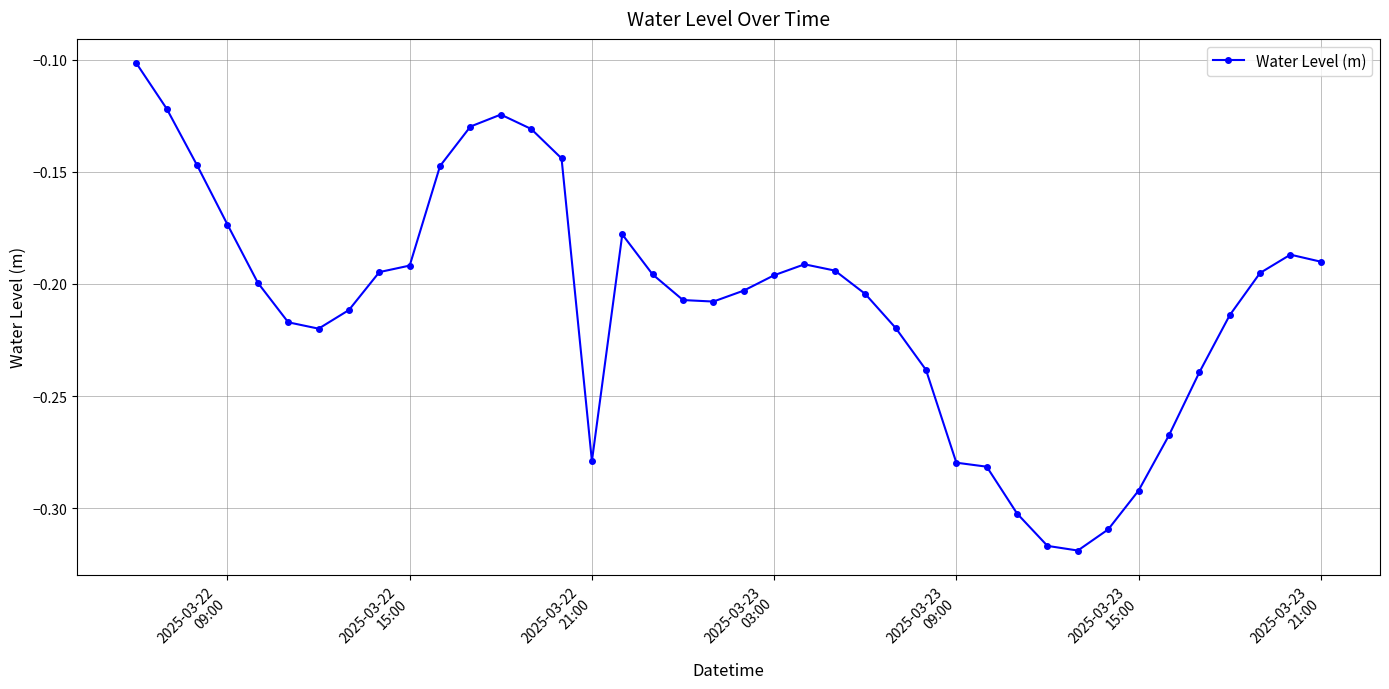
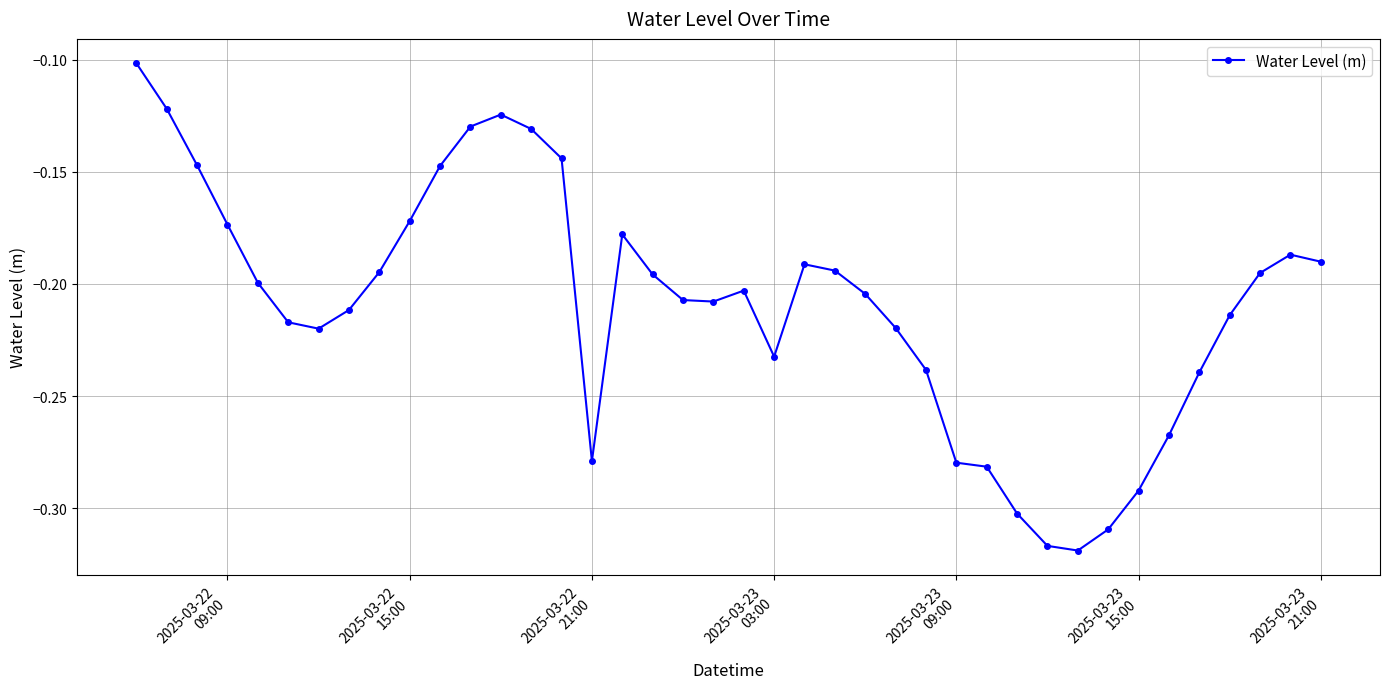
2025-03-22 15:00: -0.192 -> -0.172
2025-03-23 03:00: -0.196 -> -0.232
